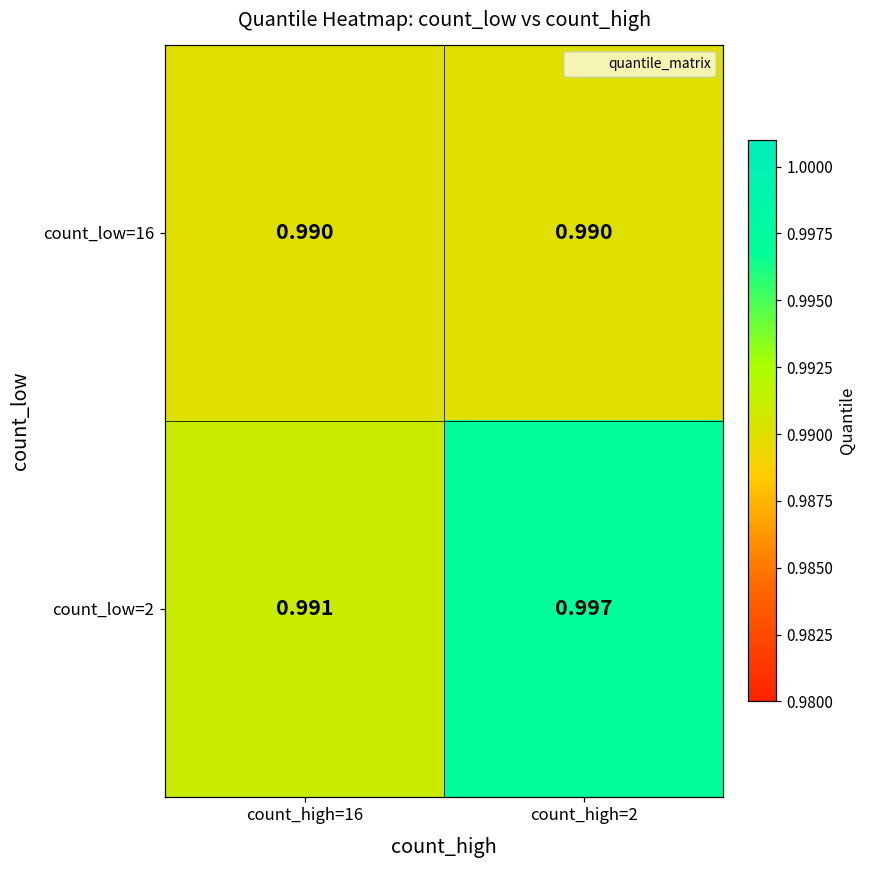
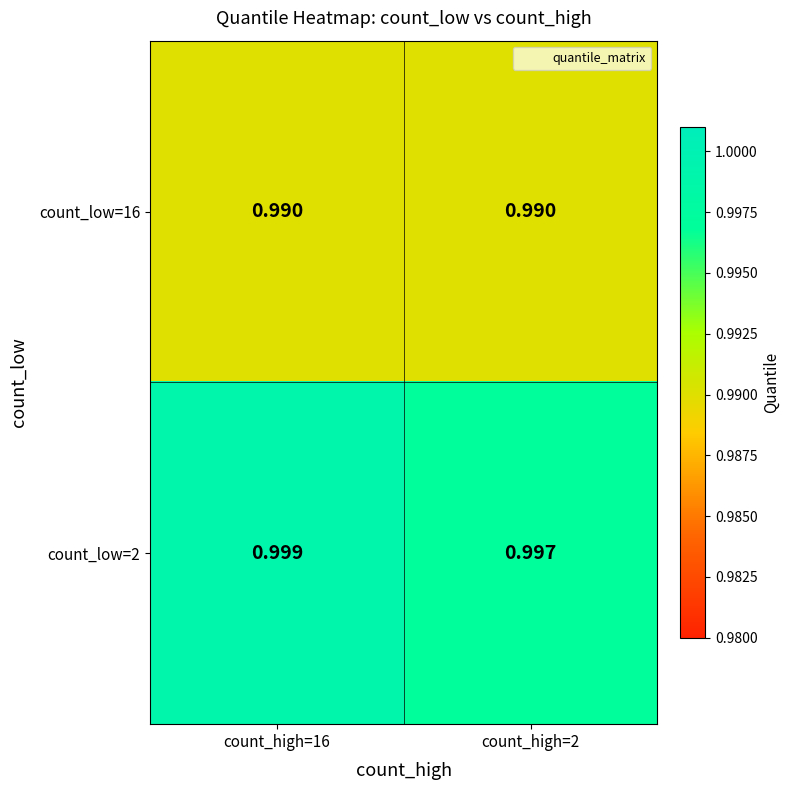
count_low=2, count_high=16: 0.991 -> 0.999
